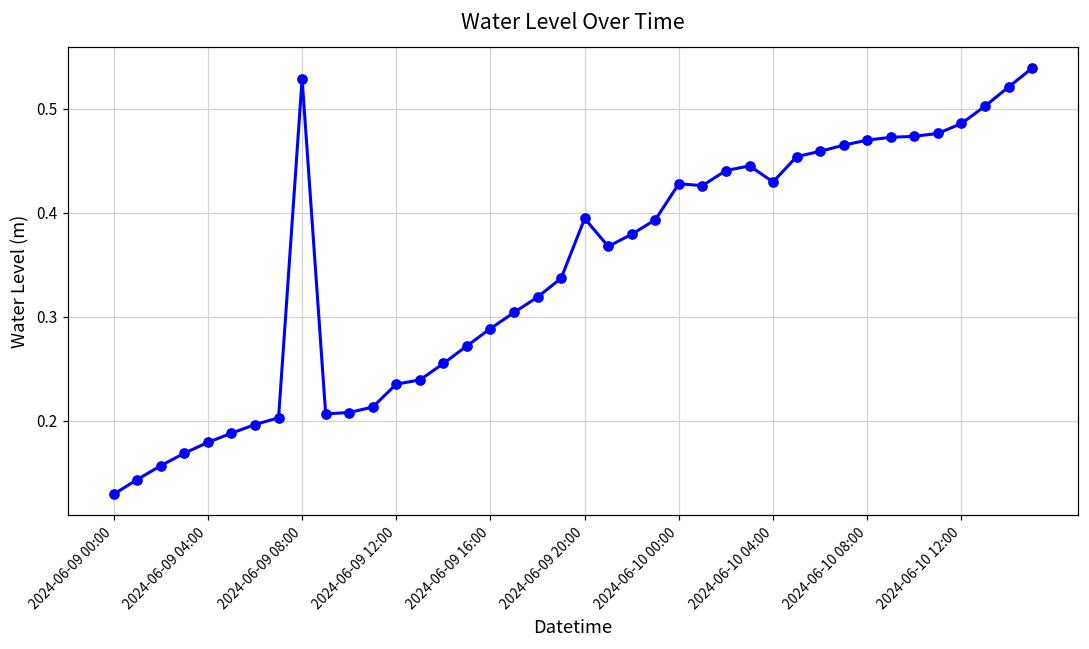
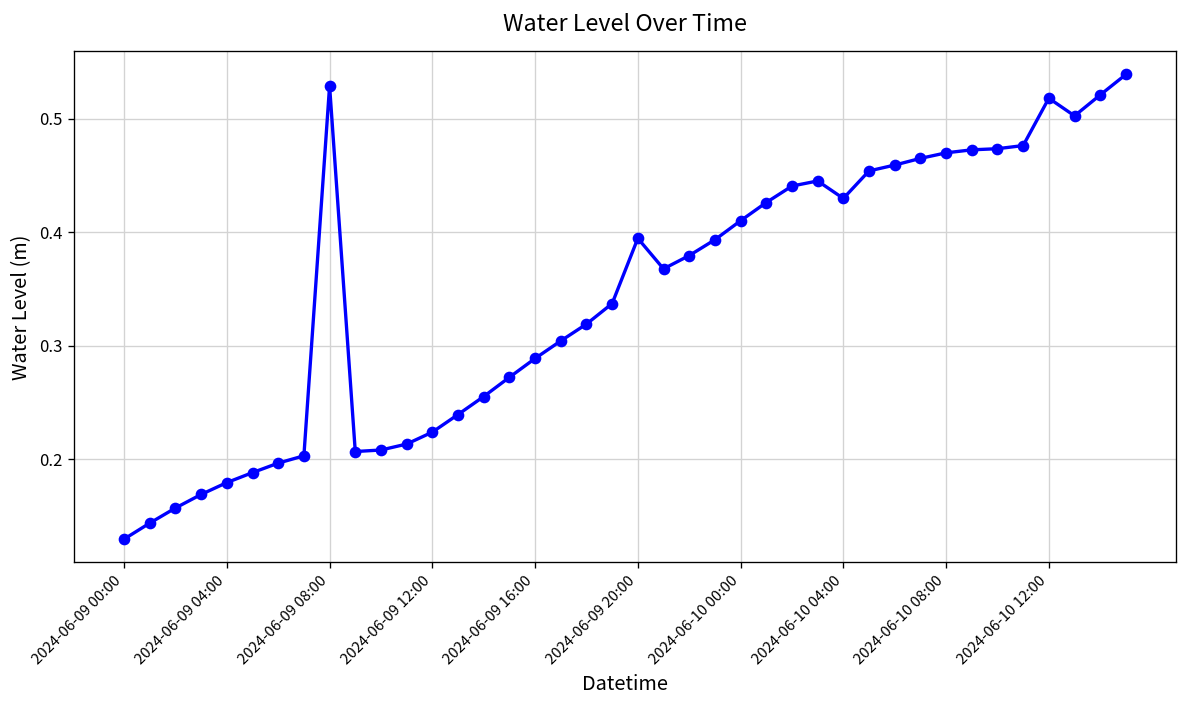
2024-06-09 12:00: 0.24 -> 0.22
2024-06-10 00:00: 0.43 -> 0.41
2024-06-10 12:00: 0.49 -> 0.52
